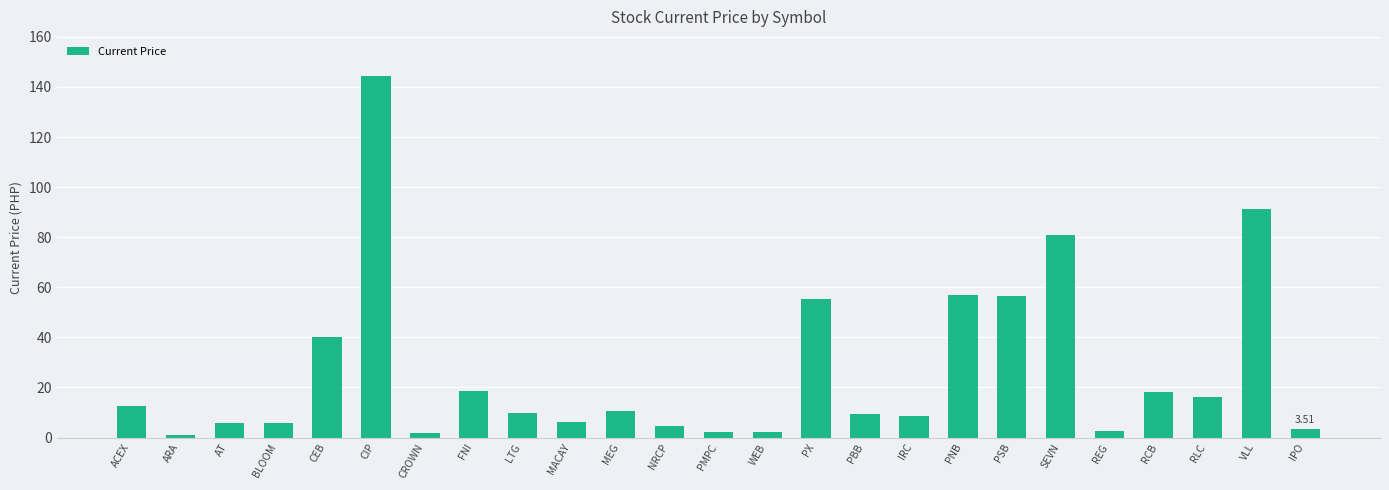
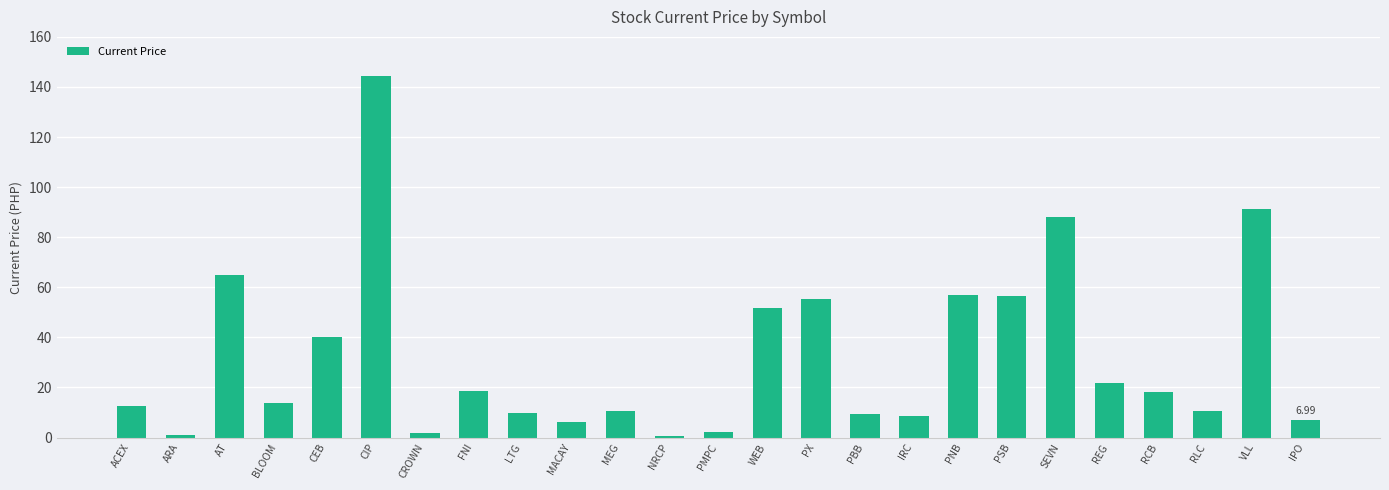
AT: 6 -> 65
BLOOM: 6 -> 14
NRCP: 5 -> 1
WEB: 2 -> 52
SEVN: 81 -> 88
REG: 3 -> 22
RLC: 16 -> 11
IPO: 3.51 -> 6.99
